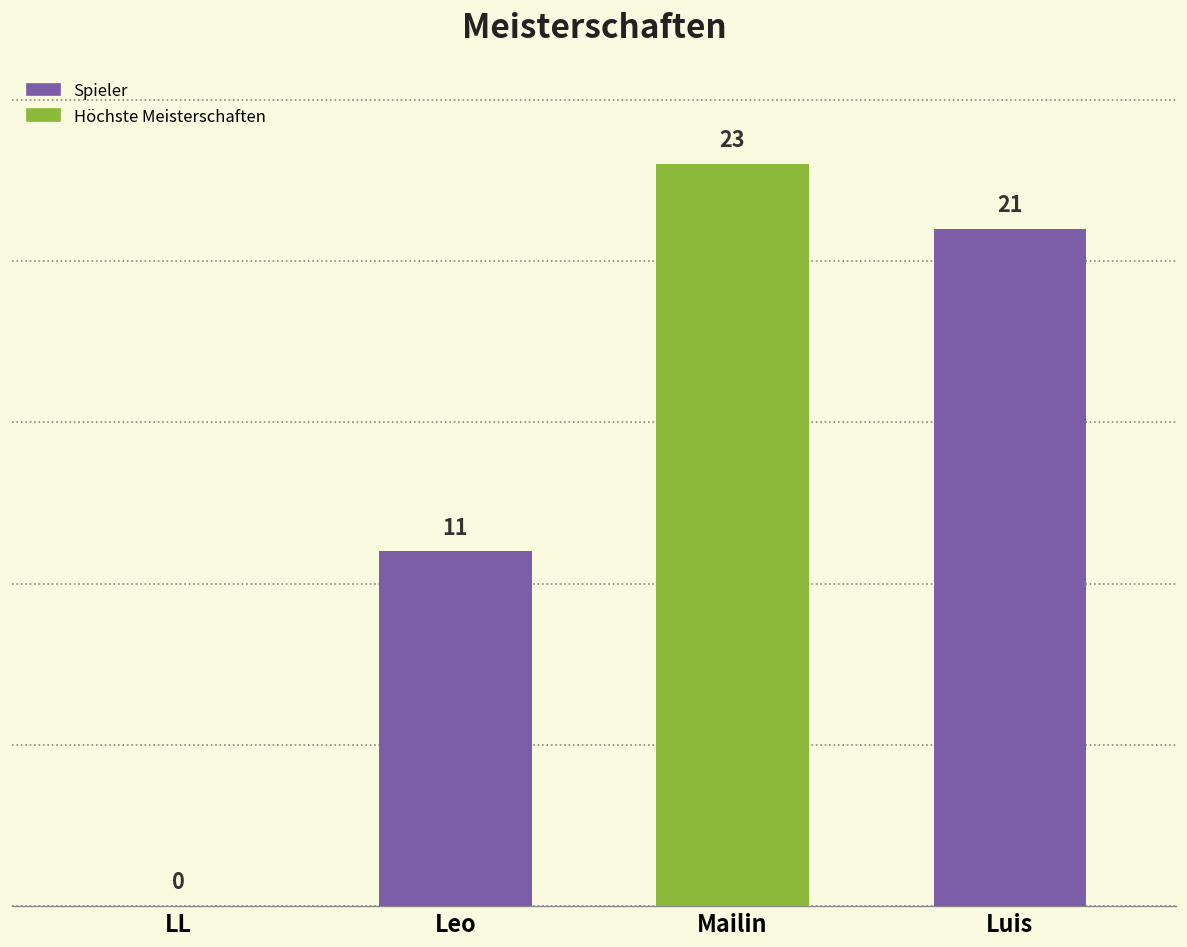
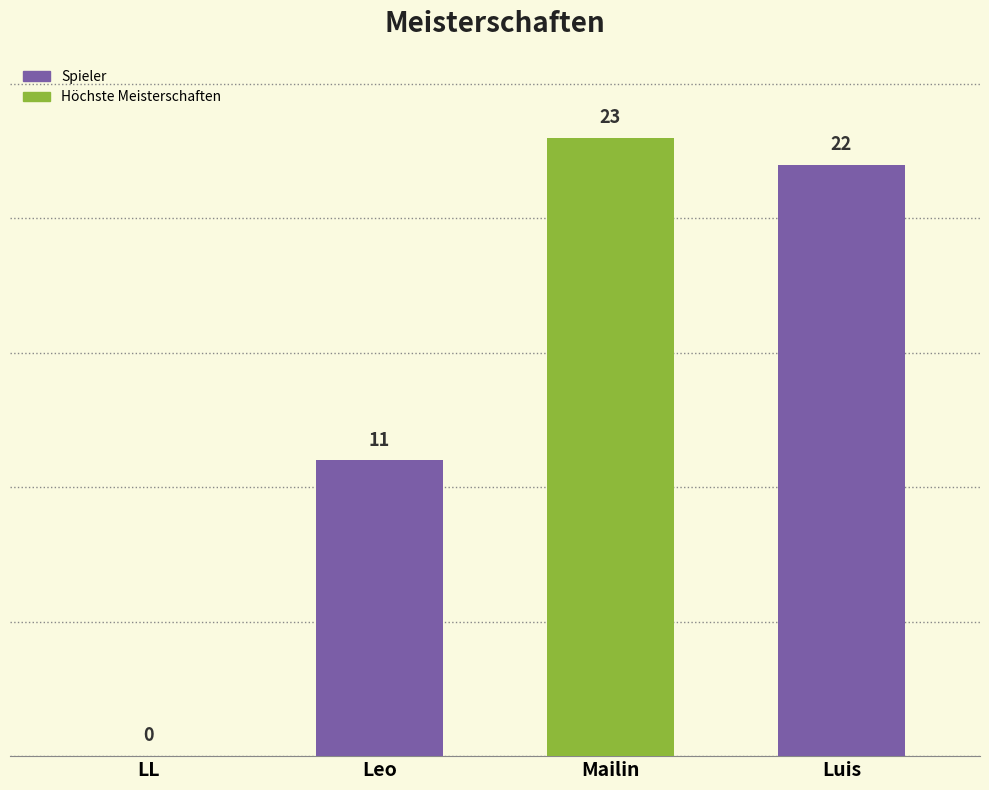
Luis: 21 -> 22
